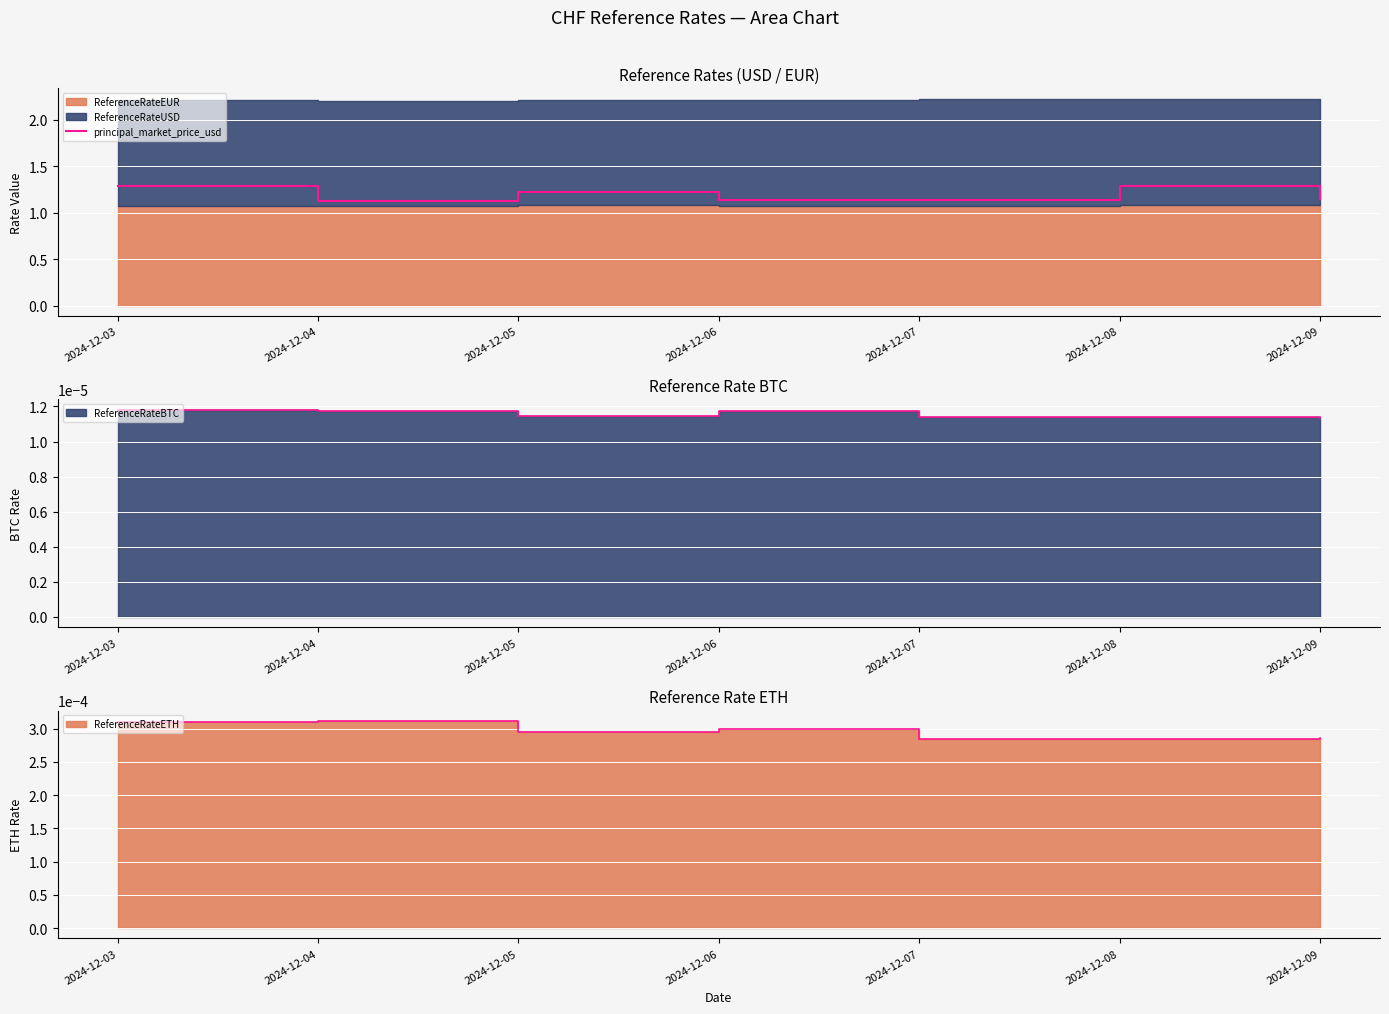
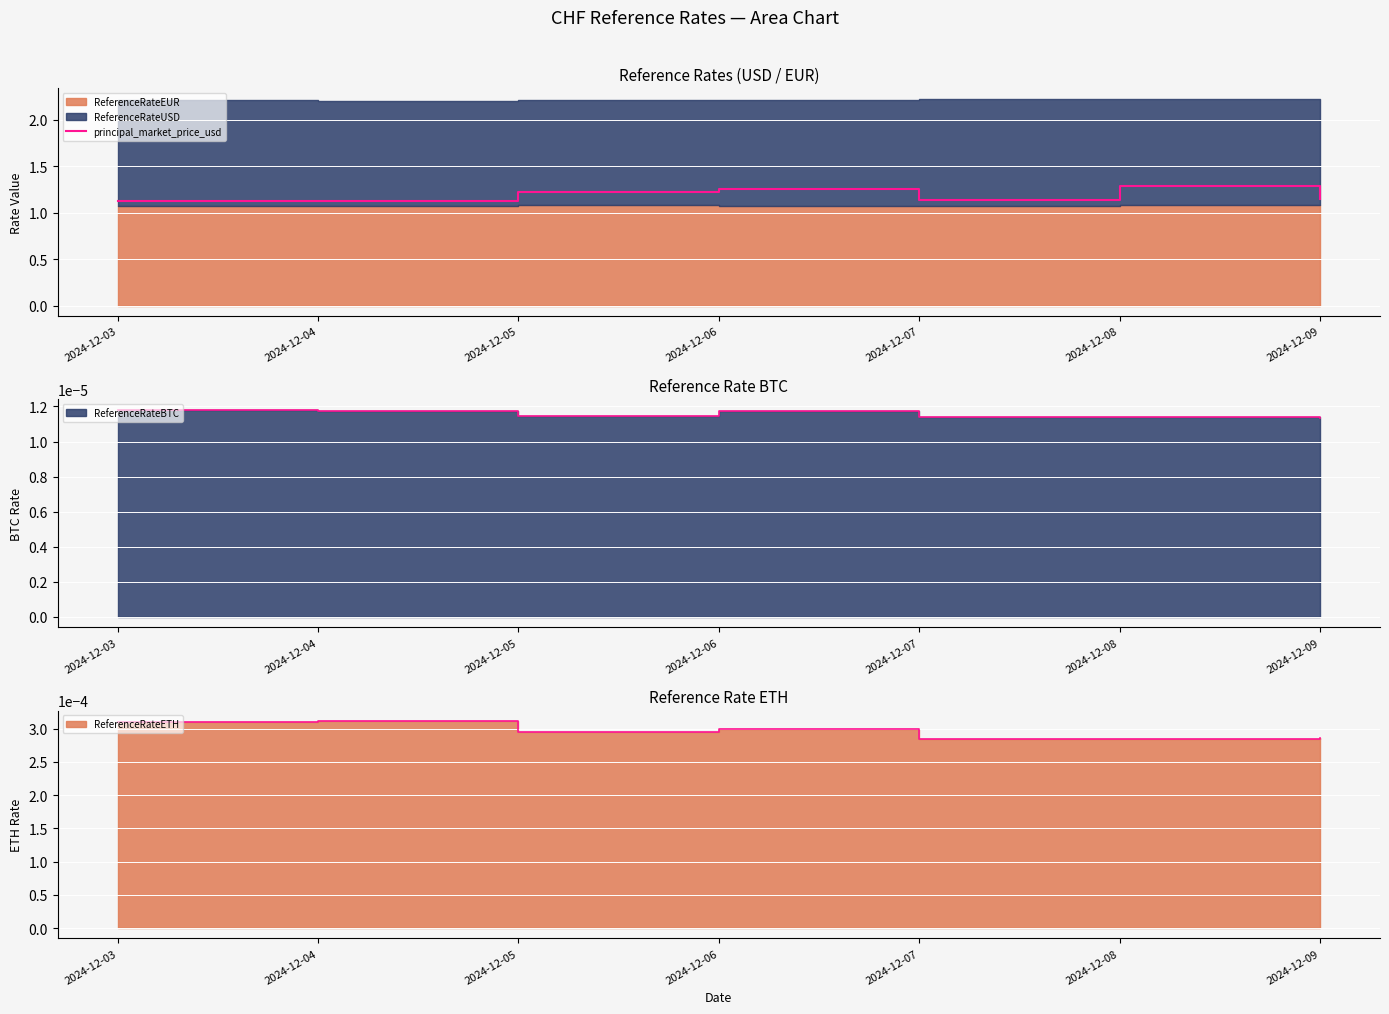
Reference Rates (USD / EUR), principal_market_price_usd, 2024-12-03: 1.3 -> 1.1
Reference Rates (USD / EUR), principal_market_price_usd, 2024-12-06: 1.1 -> 1.3
